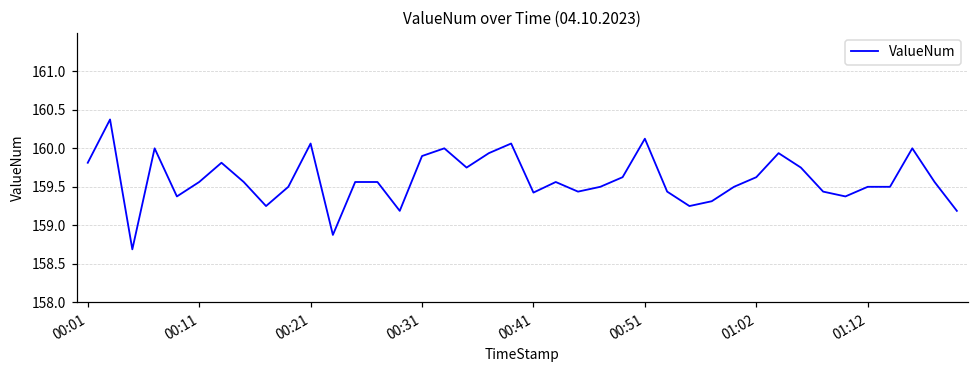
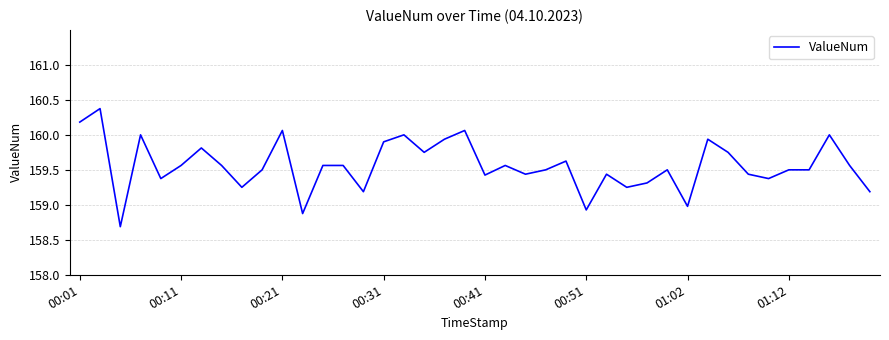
00:01: 159.8 -> 160.2
00:51: 160.1 -> 158.9
01:02: 159.6 -> 159.0
